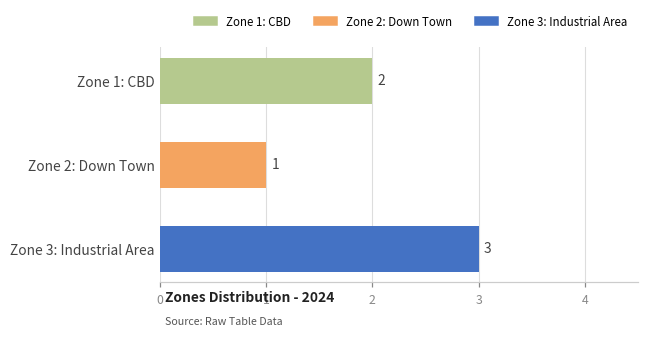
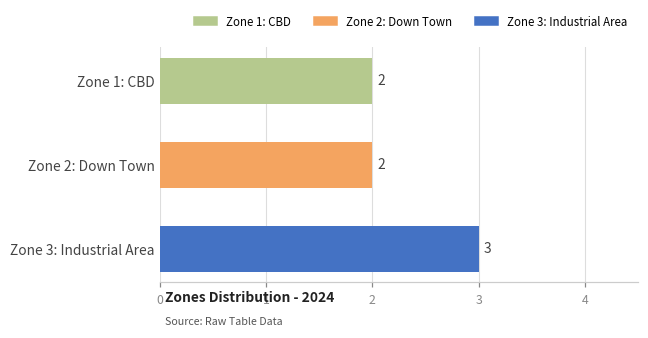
Zone 2: Down Town: 1 -> 2
